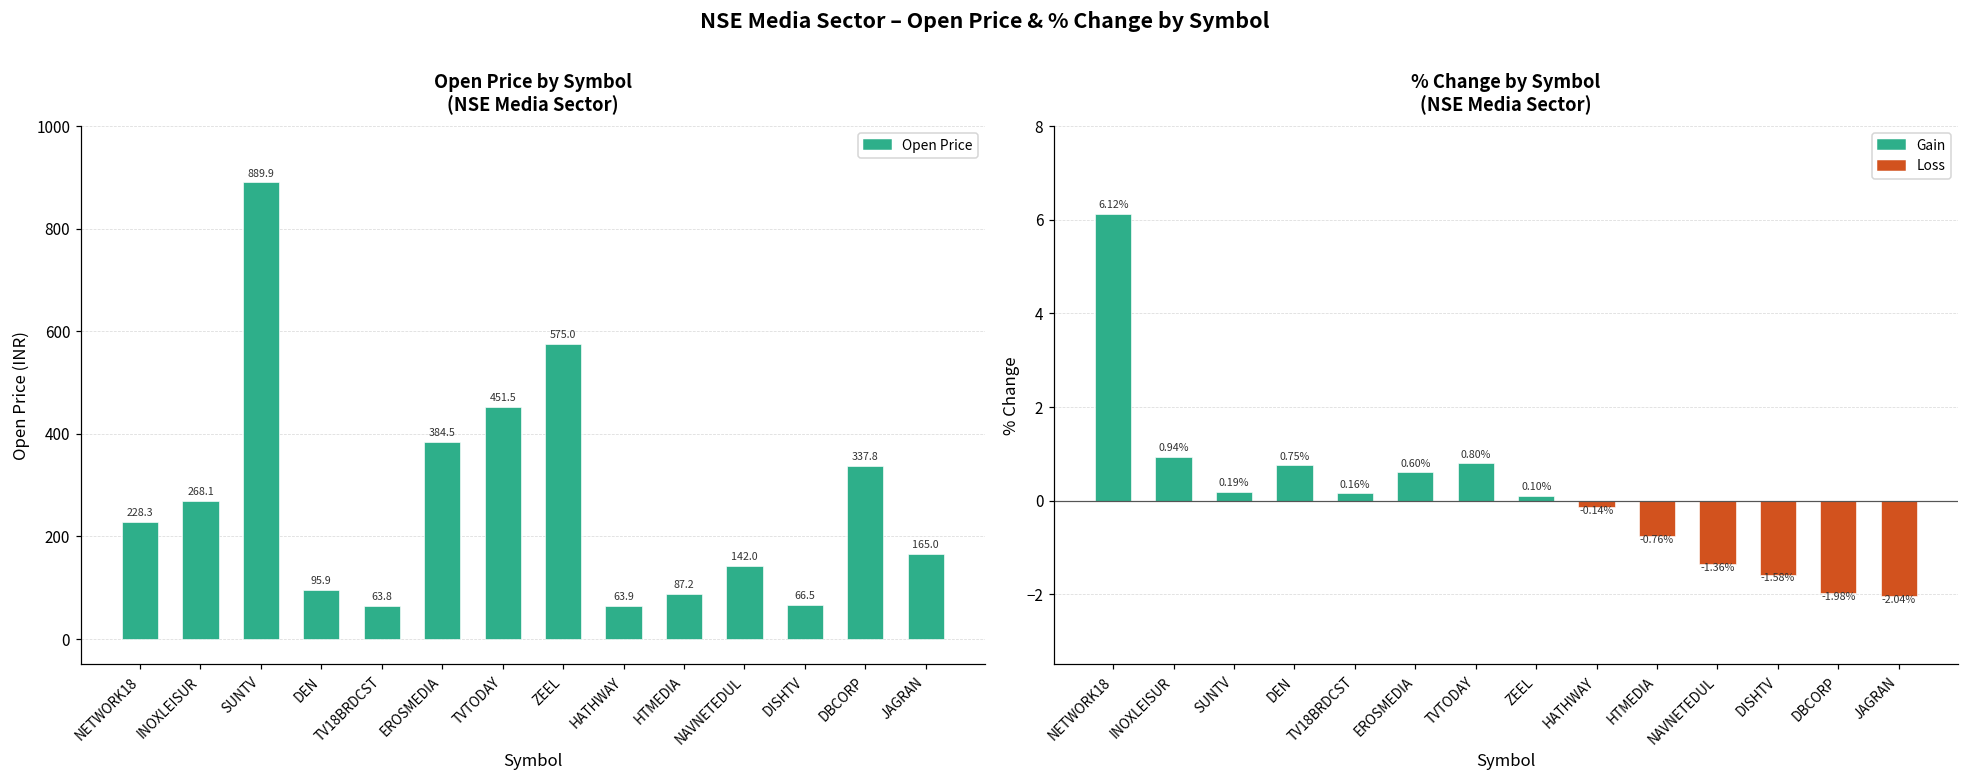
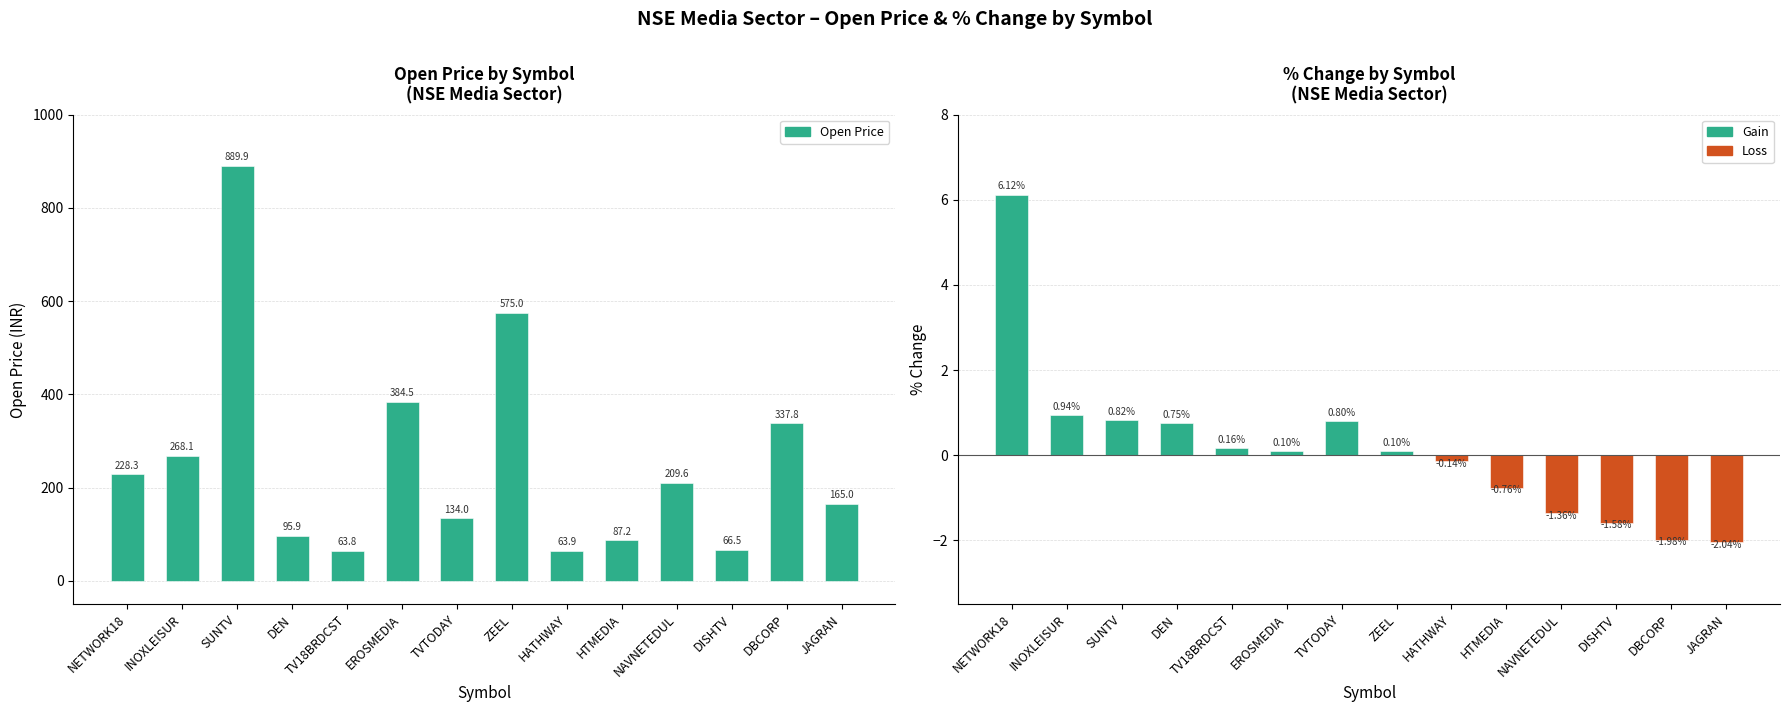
Open Price by Symbol (NSE Media Sector), TVTODAY: 451.5 -> 134.0
Open Price by Symbol (NSE Media Sector), NAVNETEDUL: 142.0 -> 209.6
% Change by Symbol (NSE Media Sector), SUNTV: 0.19% -> 0.82%
% Change by Symbol (NSE Media Sector), EROSMEDIA: 0.60% -> 0.10%
